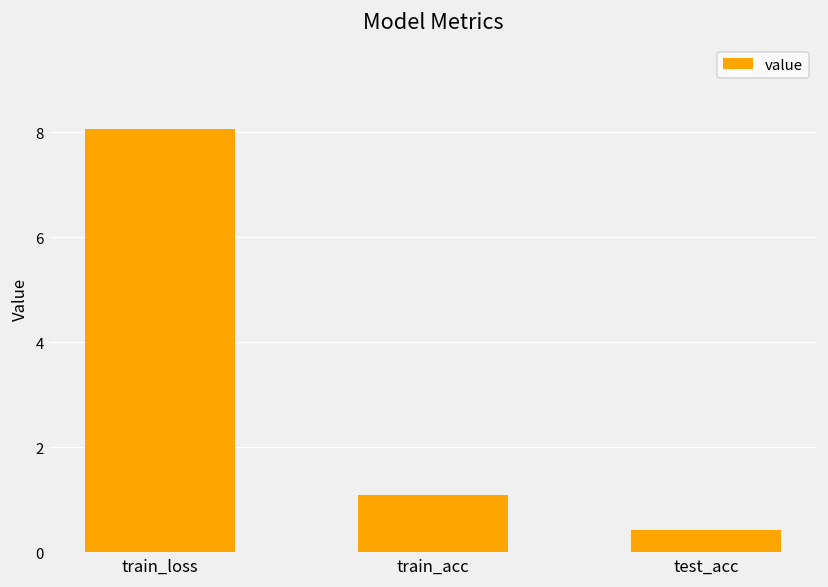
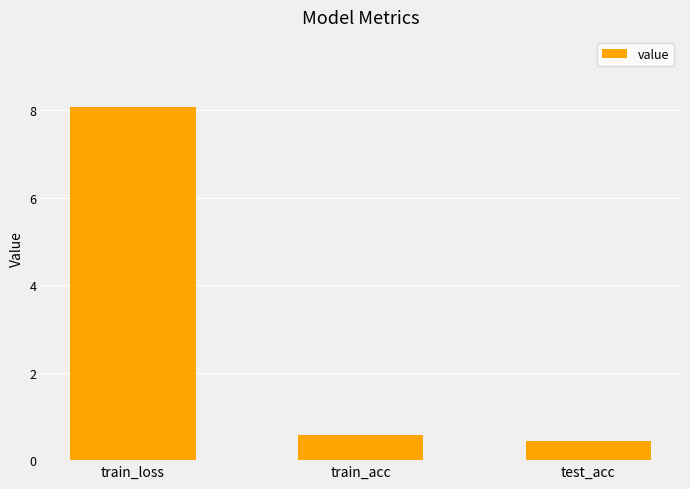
train_acc: 1.1 -> 0.6
